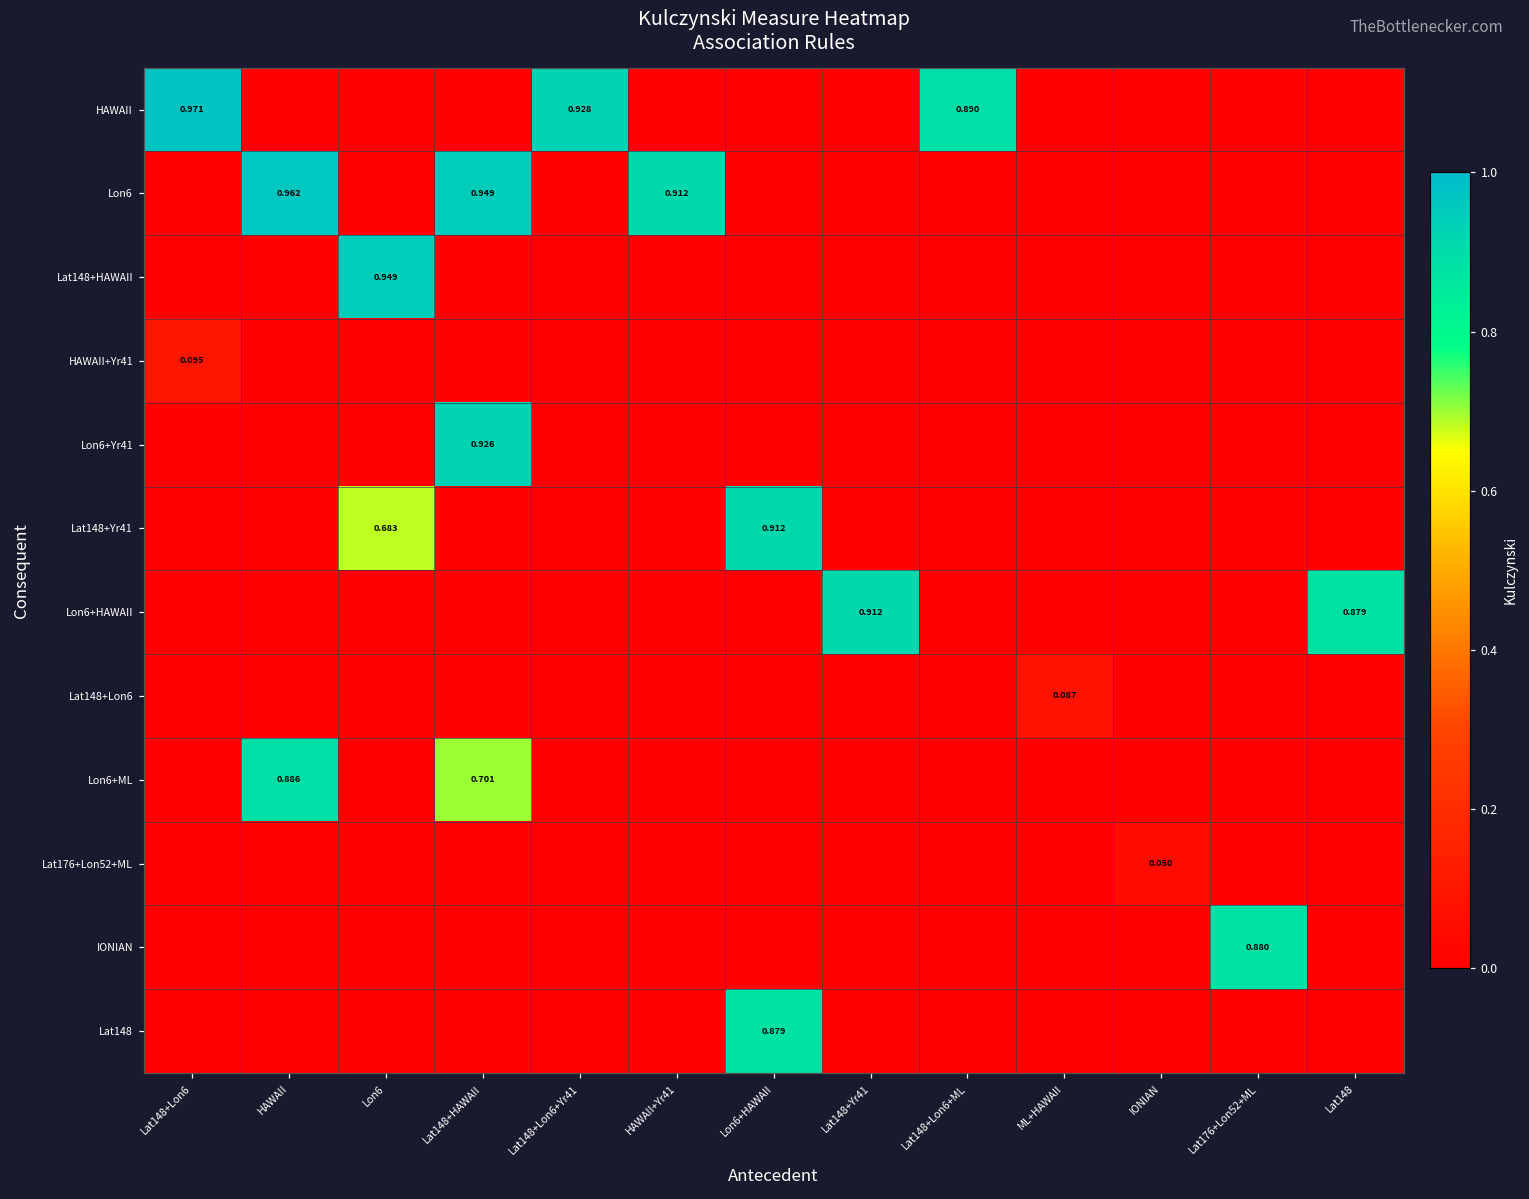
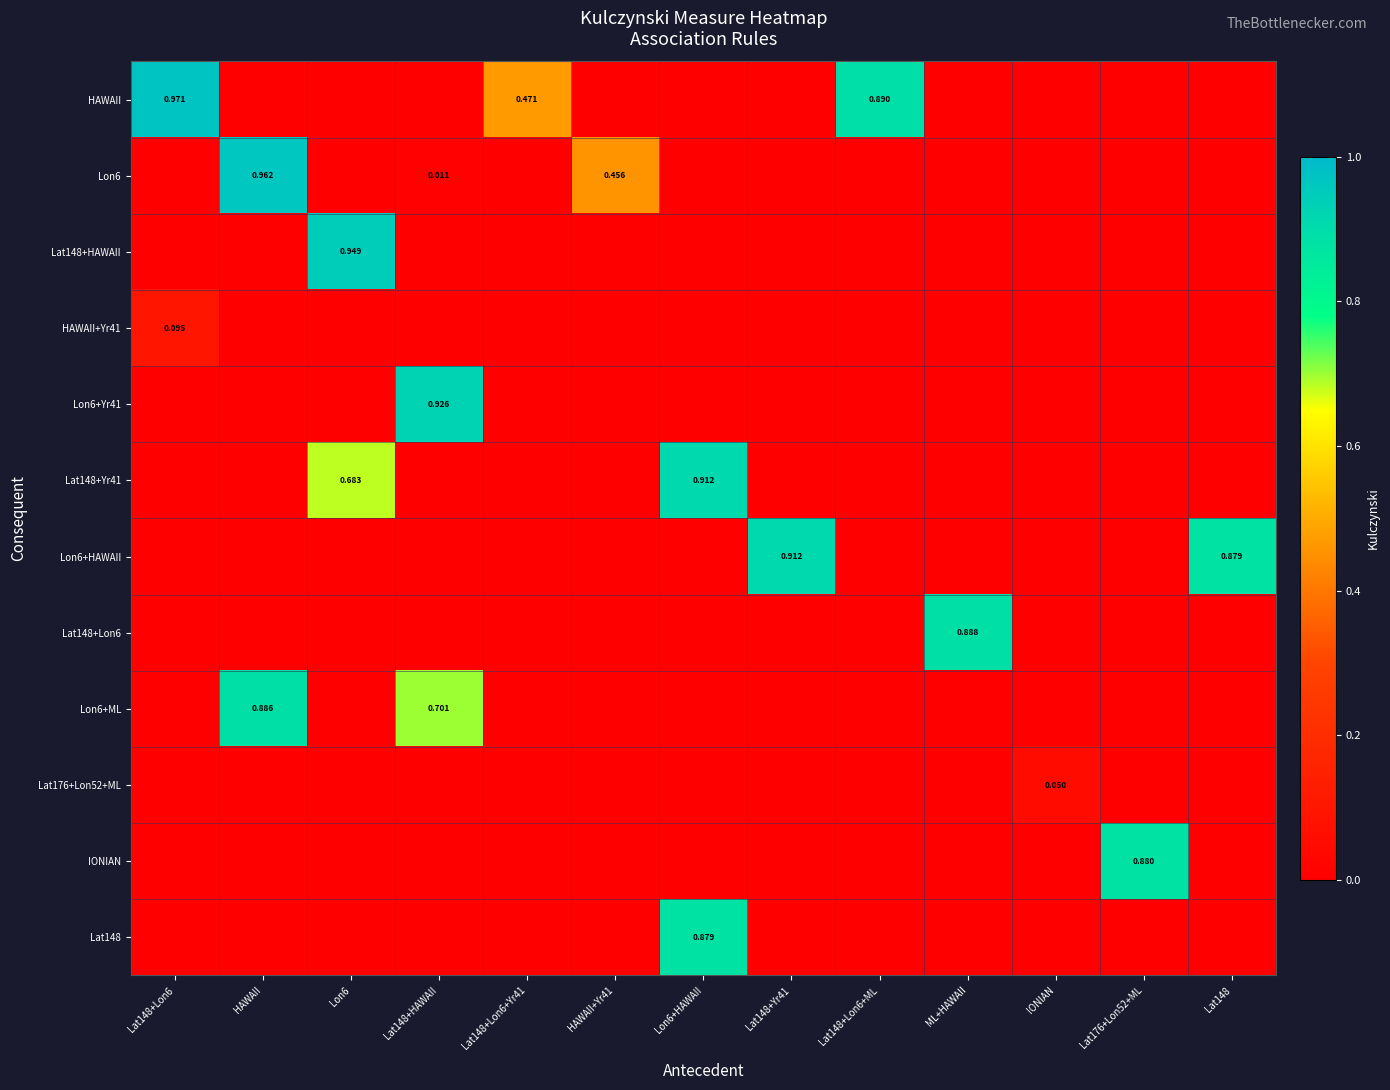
HAWAII, Lat148+Lon6+Yr41: 0.928 -> 0.471
Lon6, Lat148+HAWAII: 0.949 -> 0.011
Lon6, HAWAII+Yr41: 0.912 -> 0.456
Lat148+Lon6, ML+HAWAII: 0.087 -> 0.888
